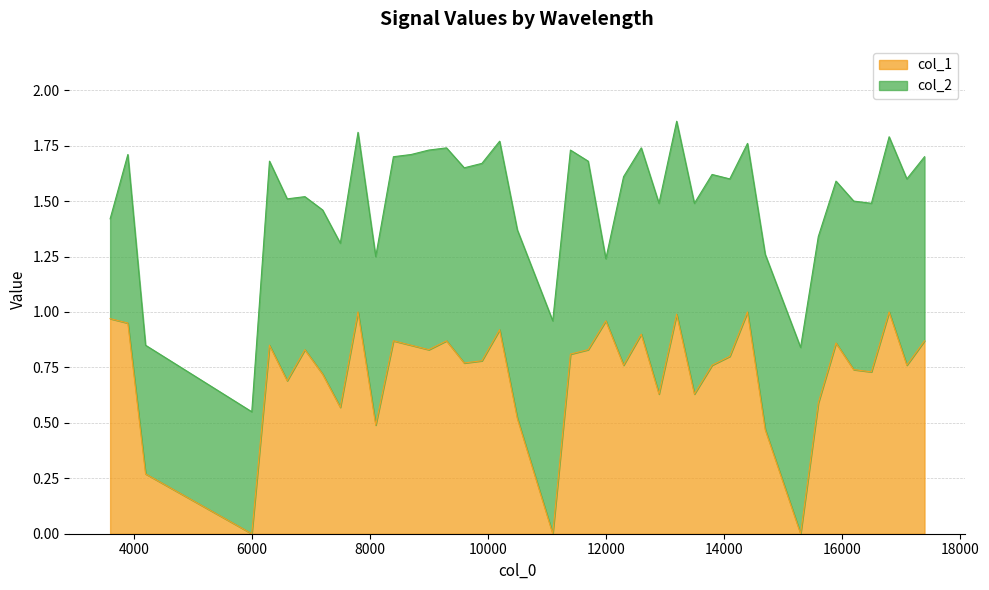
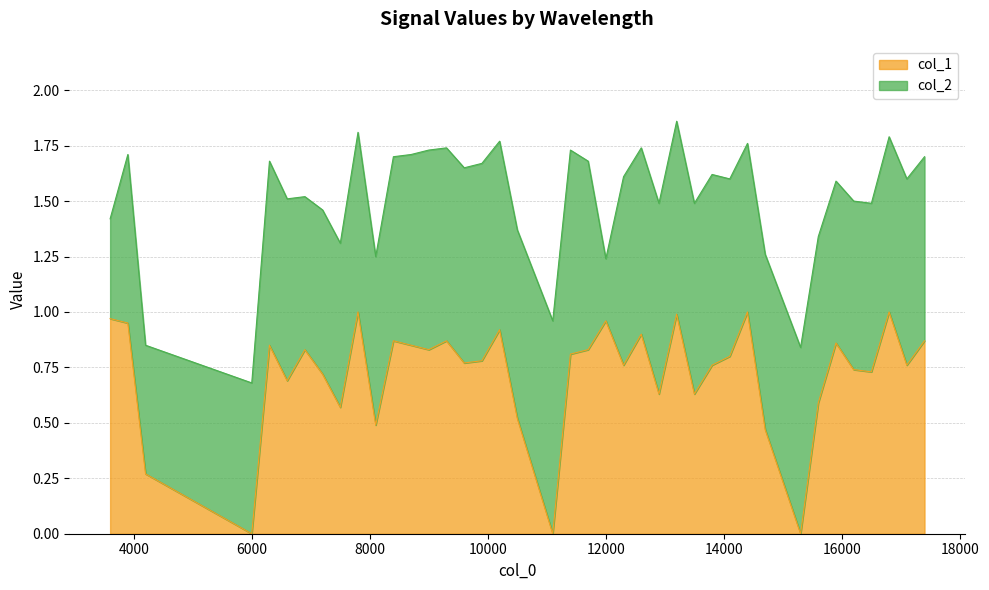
col_2, 6000: 0.55 -> 0.68
